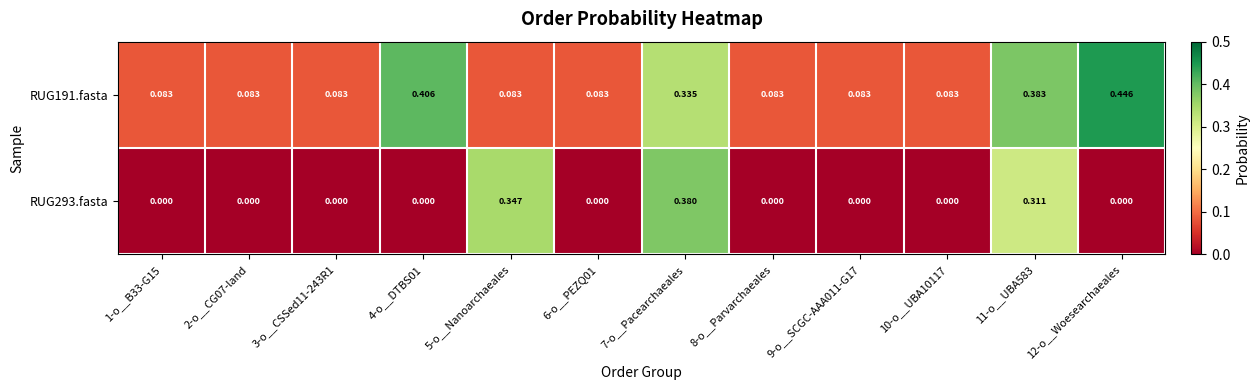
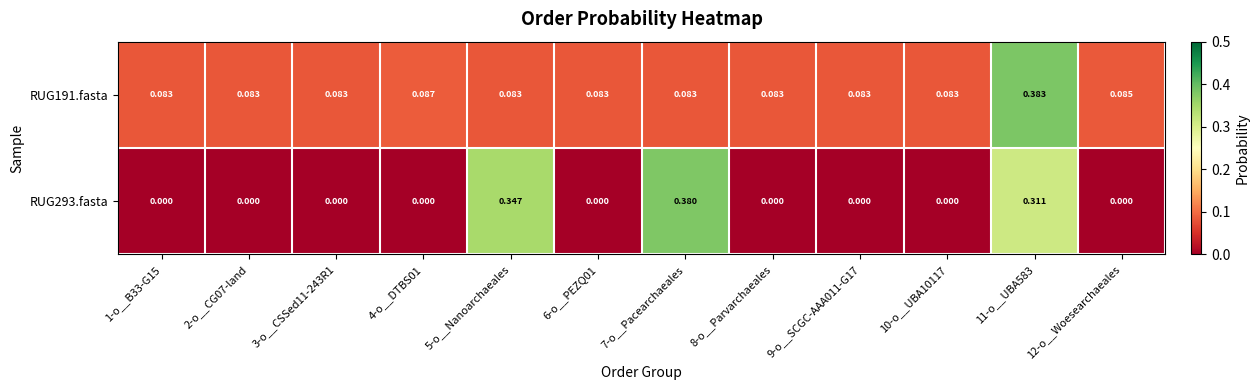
RUG191.fasta, 4-o__DTBS01: 0.406 -> 0.087
RUG191.fasta, 7-o__Pacearchaeales: 0.335 -> 0.083
RUG191.fasta, 12-o__Woesearchaeales: 0.446 -> 0.085
